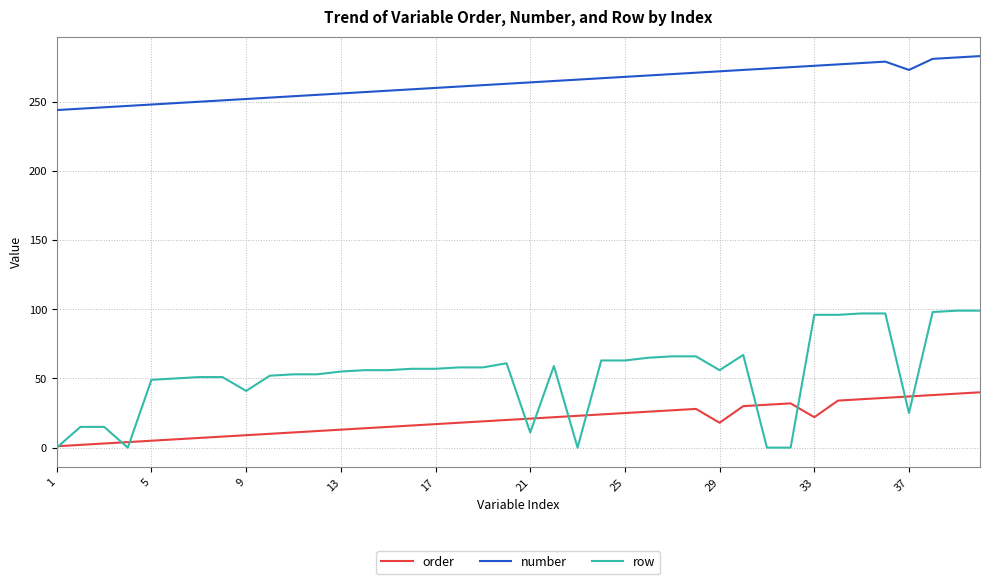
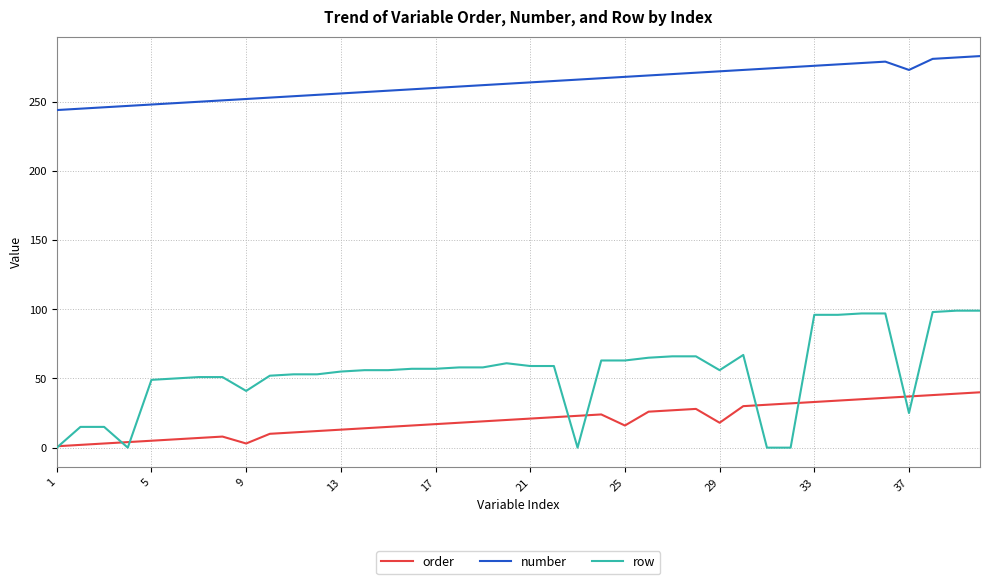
order, 9: 9 -> 3
row, 21: 11 -> 59
order, 25: 25 -> 16
order, 33: 22 -> 33
